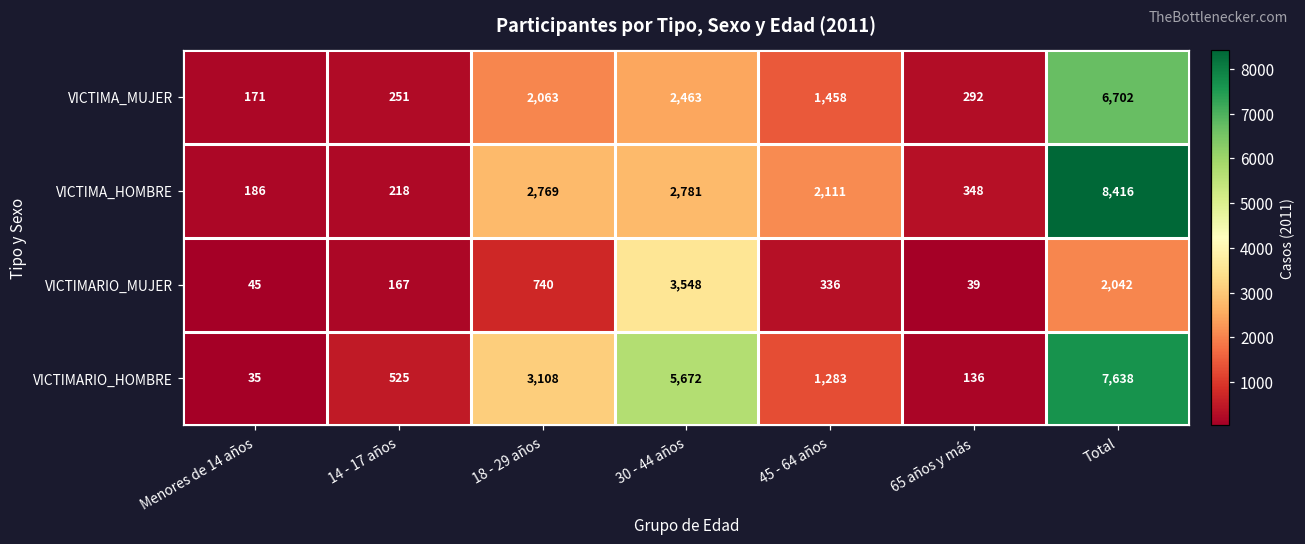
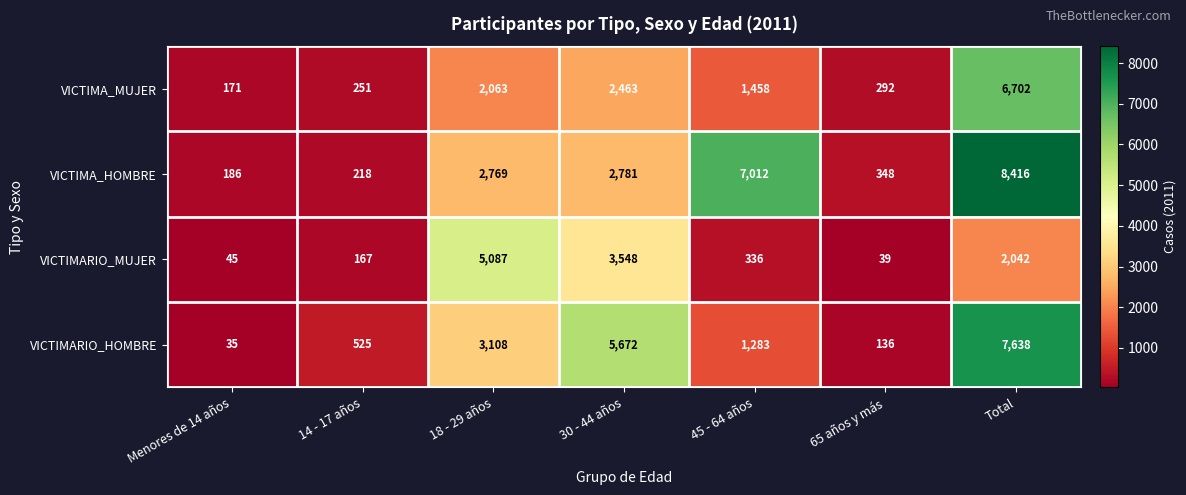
VICTIMA_HOMBRE, 45 - 64 años: 2,111 -> 7,012
VICTIMARIO_MUJER, 18 - 29 años: 740 -> 5,087
